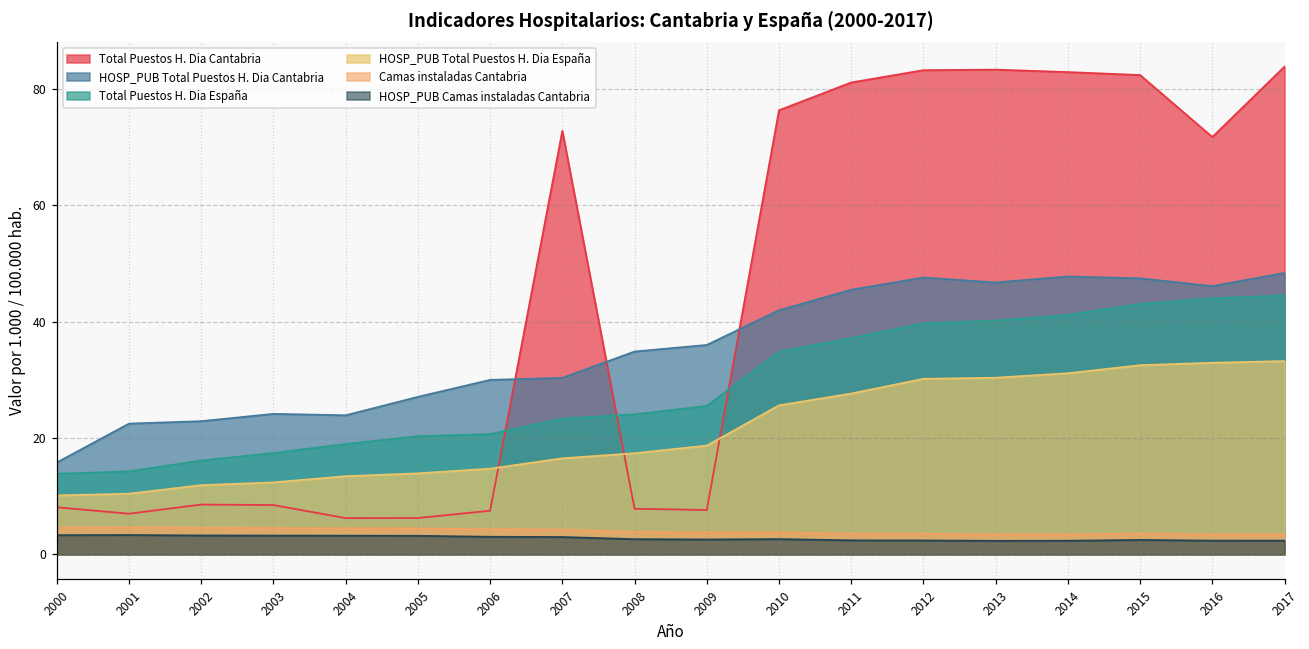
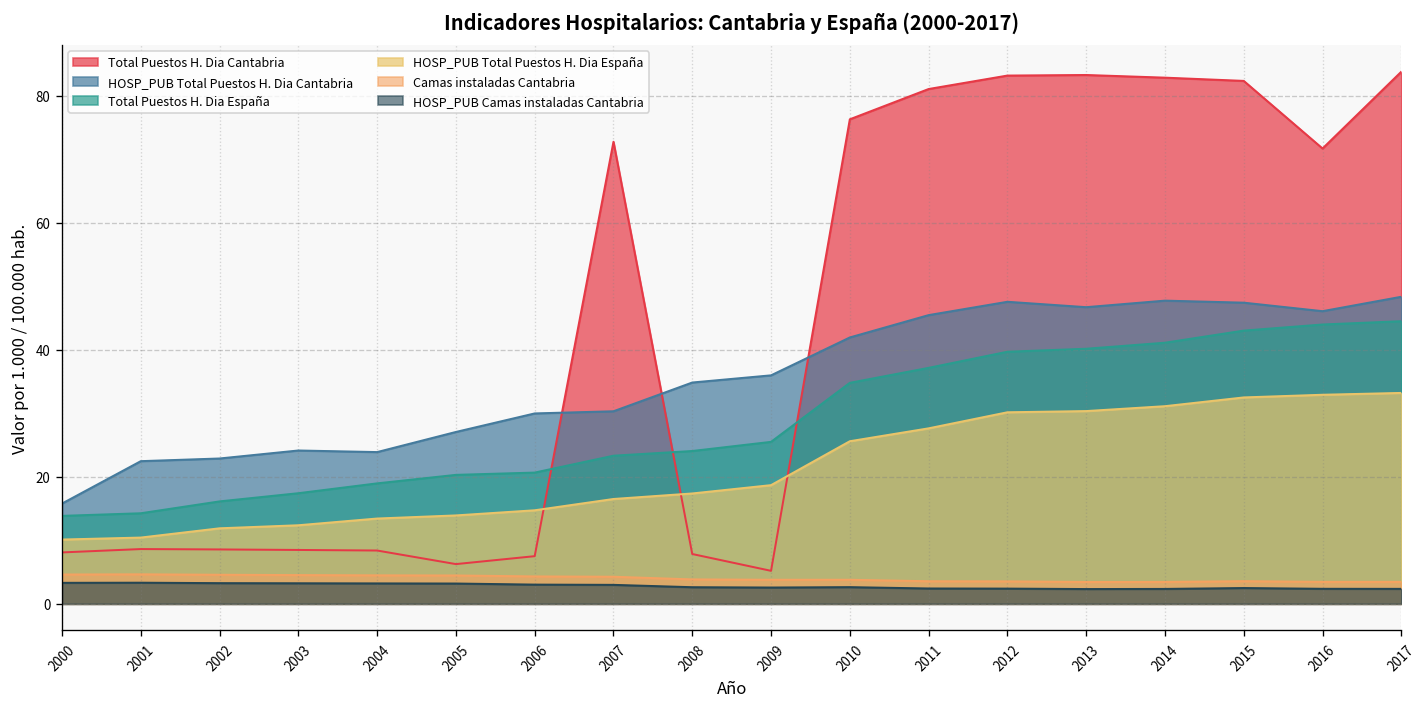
Total Puestos H. Dia Cantabria, 2001: 7 -> 9
Total Puestos H. Dia Cantabria, 2004: 6 -> 8
Total Puestos H. Dia Cantabria, 2009: 8 -> 5
